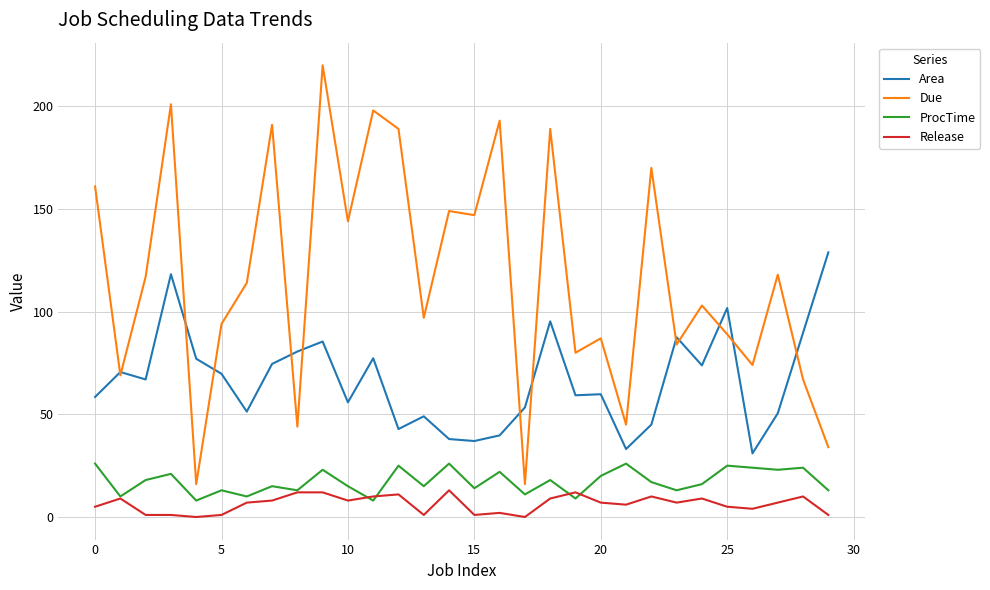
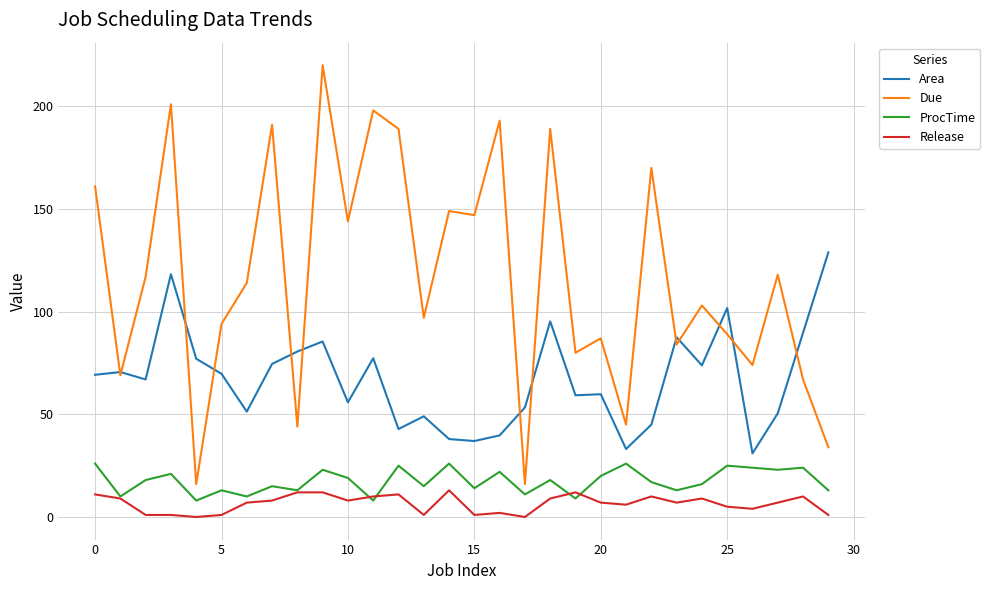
Area, 0: 58 -> 69
Release, 0: 5 -> 11
ProcTime, 10: 15 -> 19
